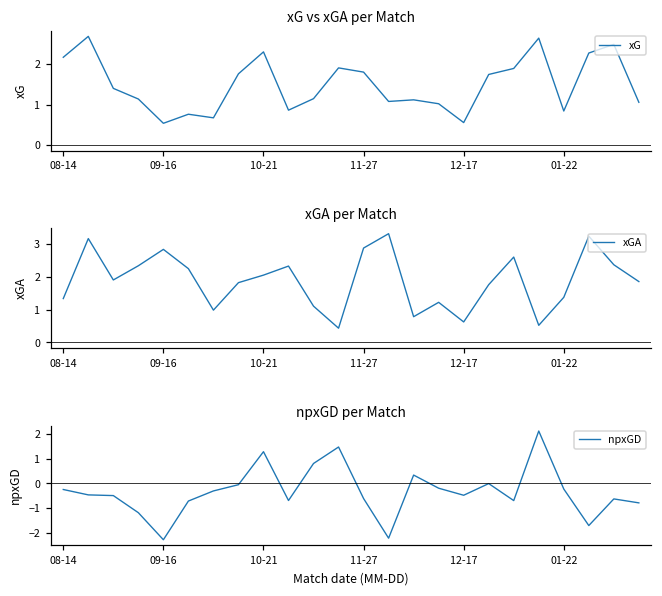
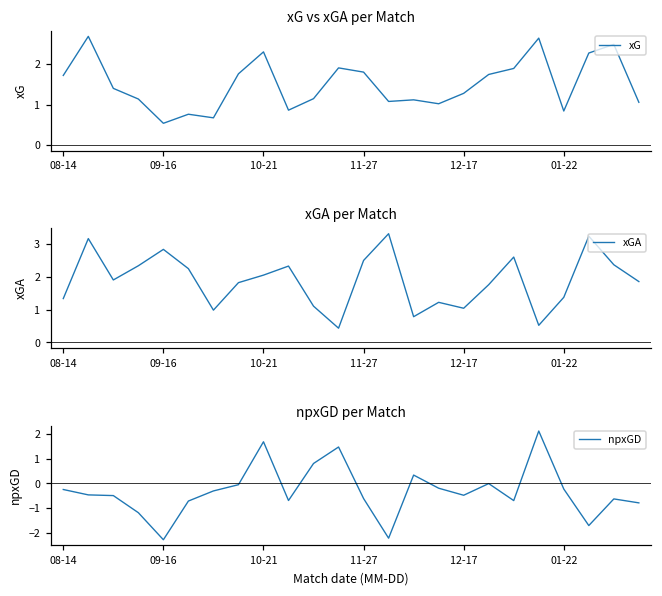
xG vs xGA per Match, 08-14: 2.2 -> 1.7
xG vs xGA per Match, 12-17: 0.6 -> 1.3
xGA per Match, 11-27: 2.9 -> 2.5
xGA per Match, 12-17: 0.6 -> 1.0
npxGD per Match, 10-21: 1.3 -> 1.7
